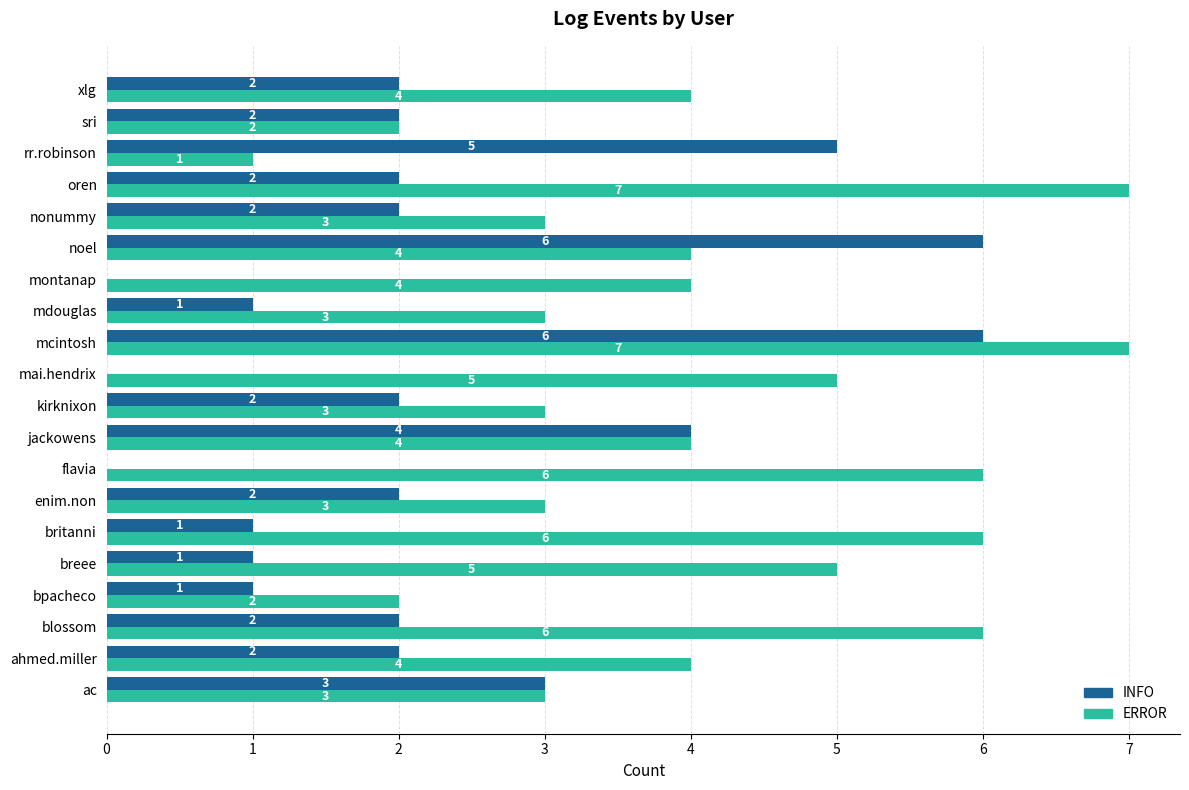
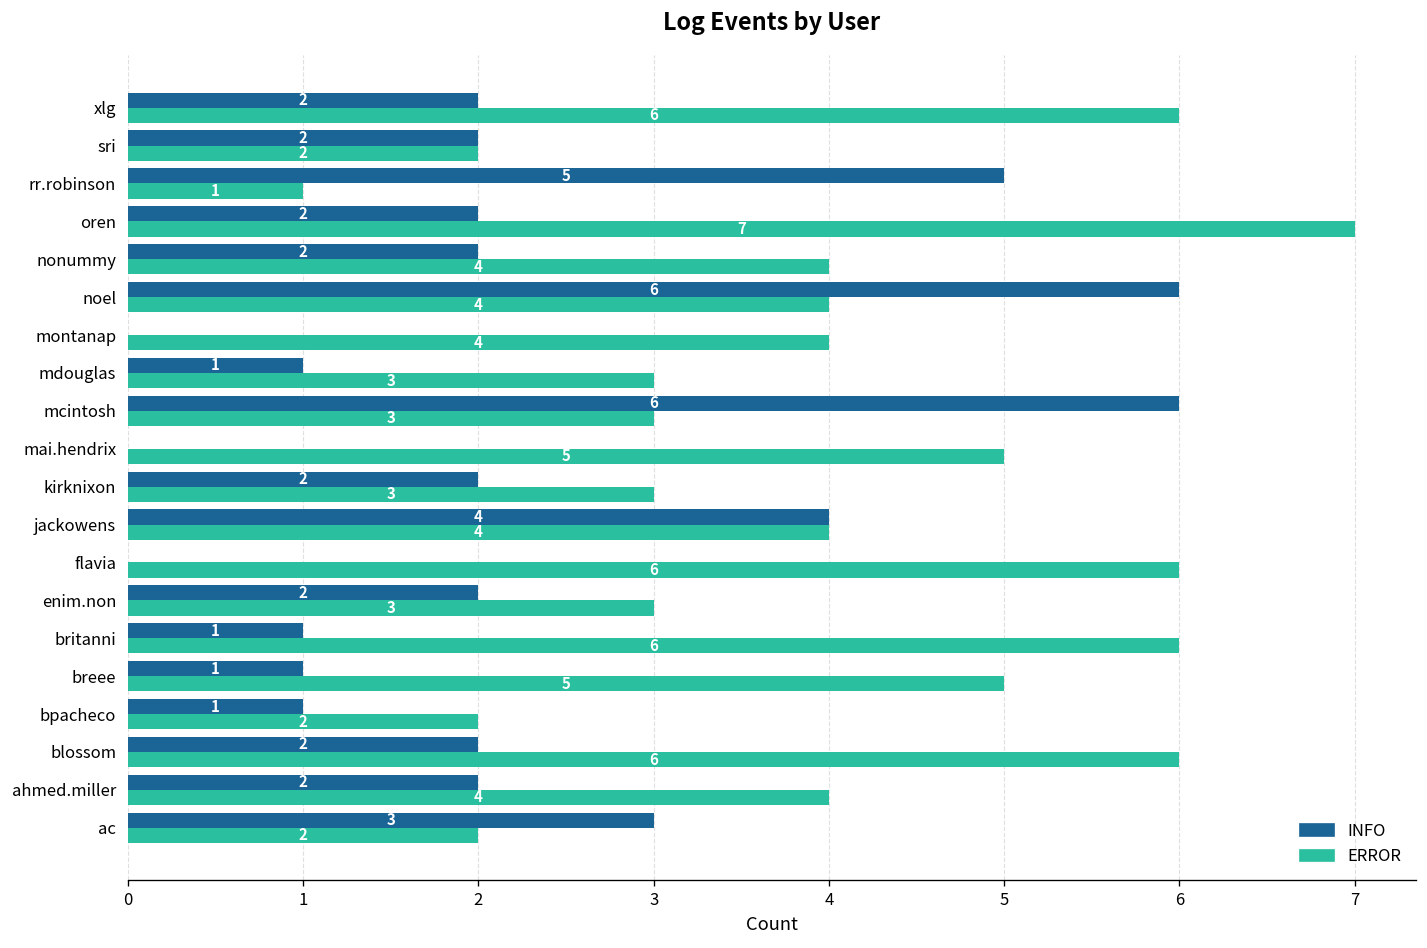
ERROR, xlg: 4 -> 6
ERROR, nonummy: 3 -> 4
ERROR, mcintosh: 7 -> 3
ERROR, ac: 3 -> 2
